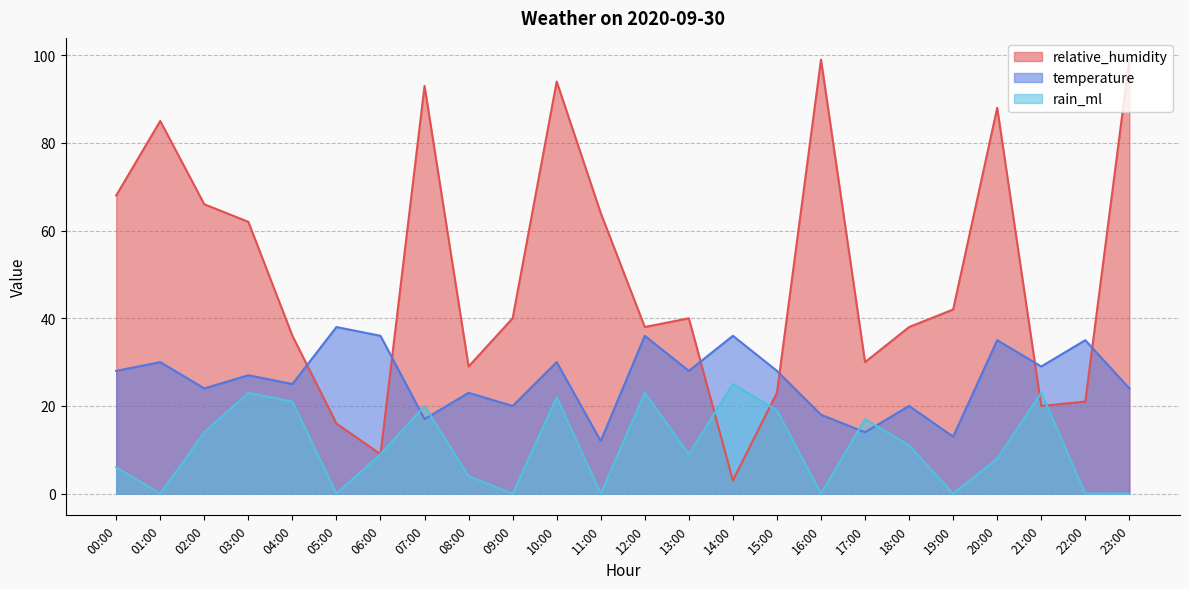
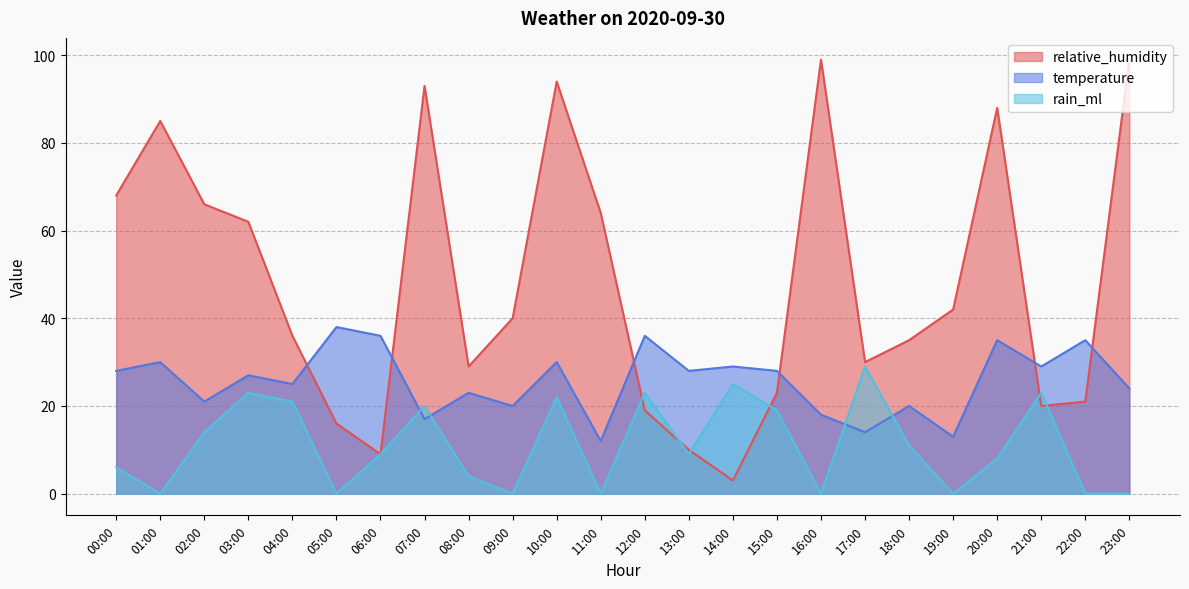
temperature, 02:00: 24 -> 21
relative_humidity, 12:00: 38 -> 19
relative_humidity, 13:00: 40 -> 10
temperature, 14:00: 36 -> 29
rain_ml, 17:00: 17 -> 29
relative_humidity, 18:00: 38 -> 35
